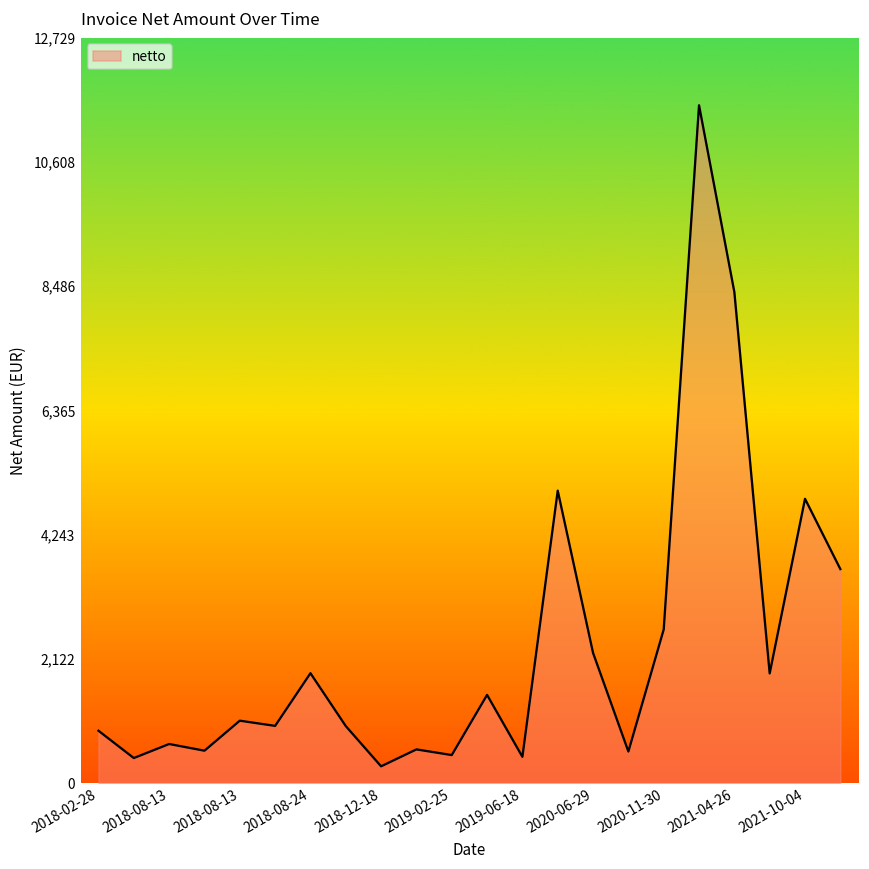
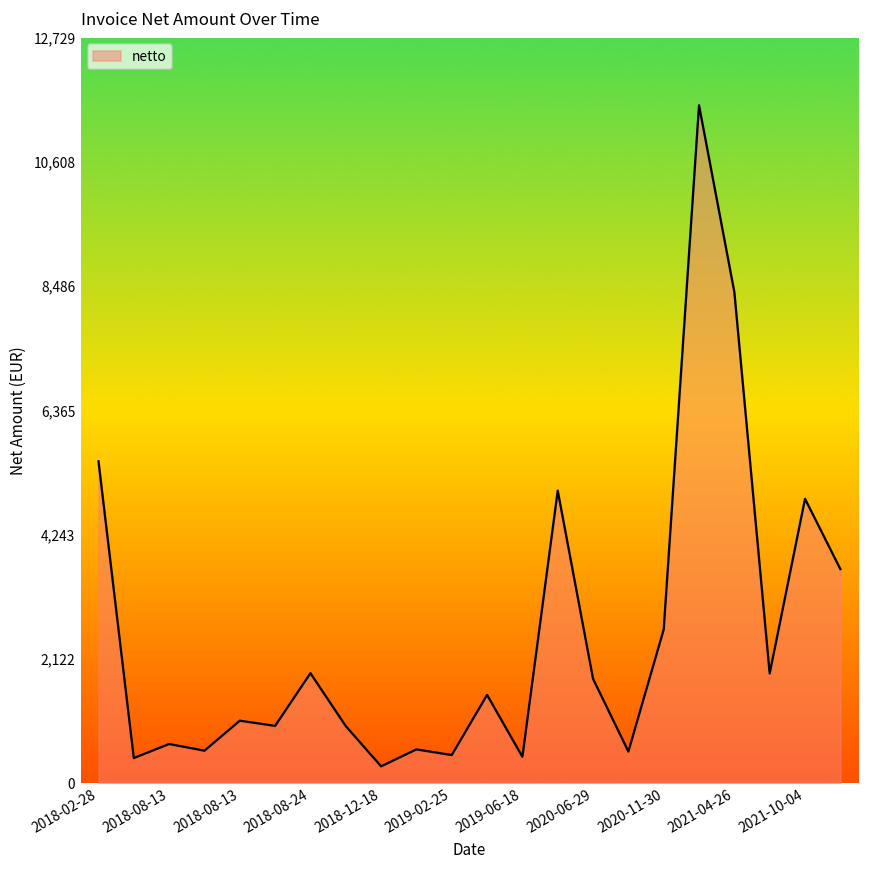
2018-02-28: 900 -> 5,500
2020-06-29: 2,200 -> 1,800
